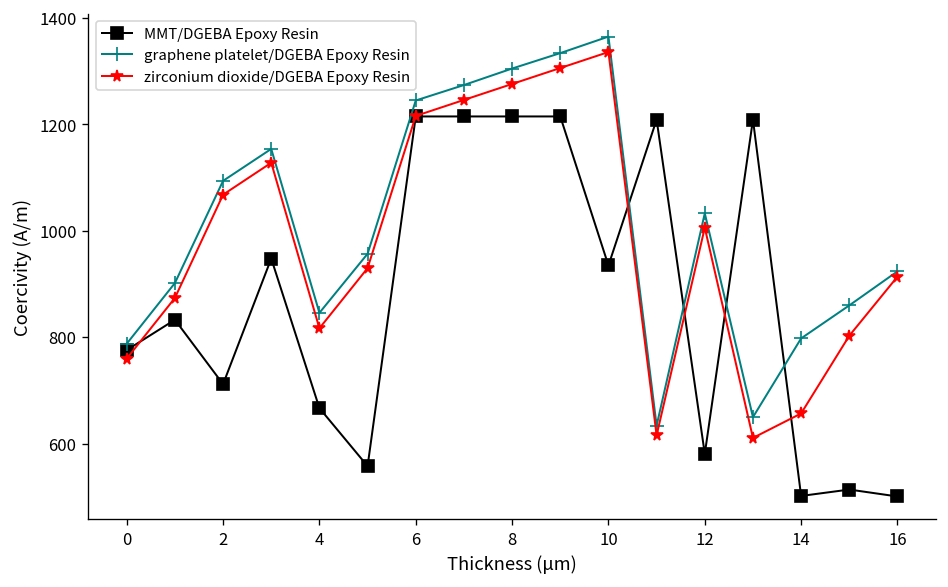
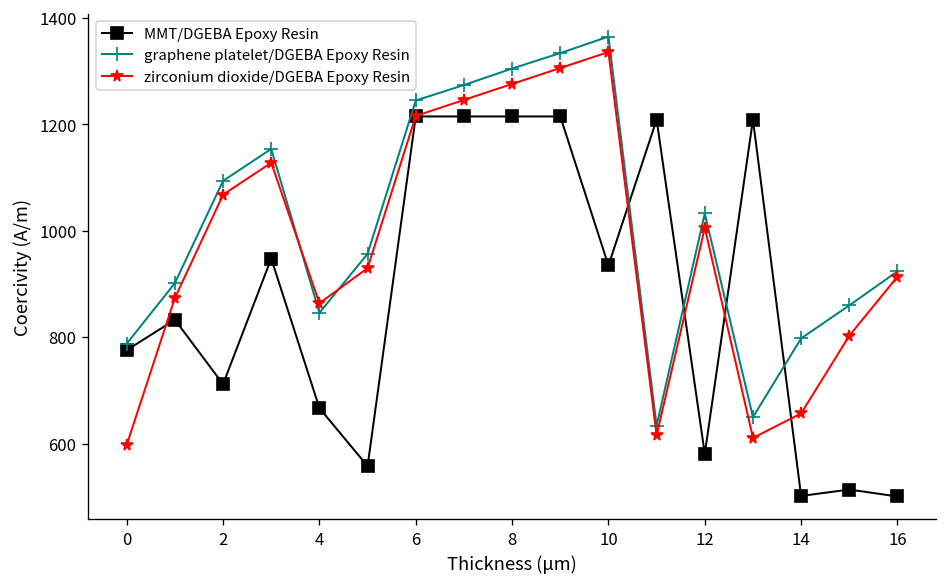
zirconium dioxide/DGEBA Epoxy Resin, 0: 760 -> 600
zirconium dioxide/DGEBA Epoxy Resin, 4: 820 -> 860
